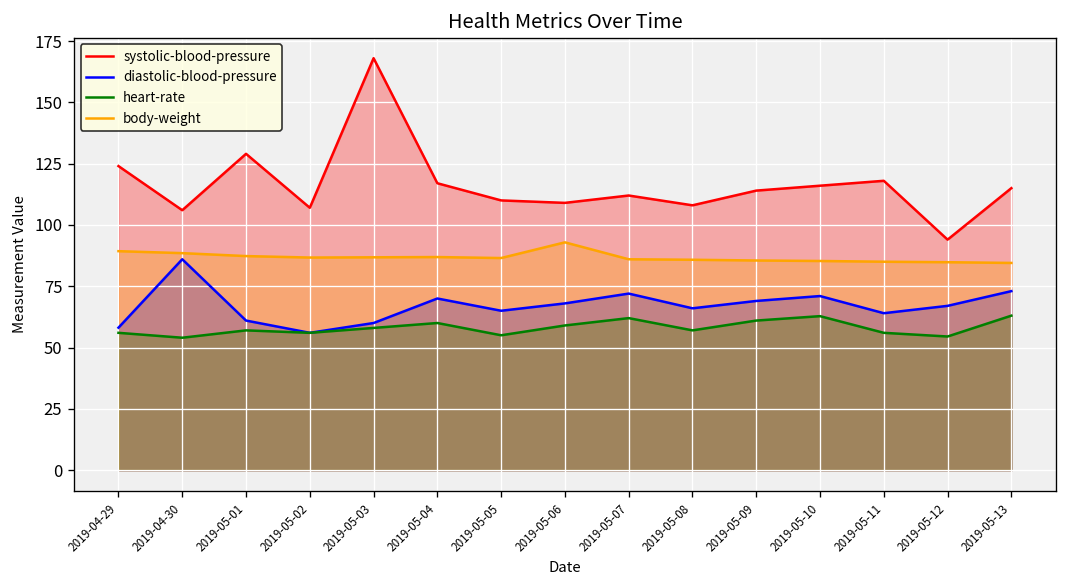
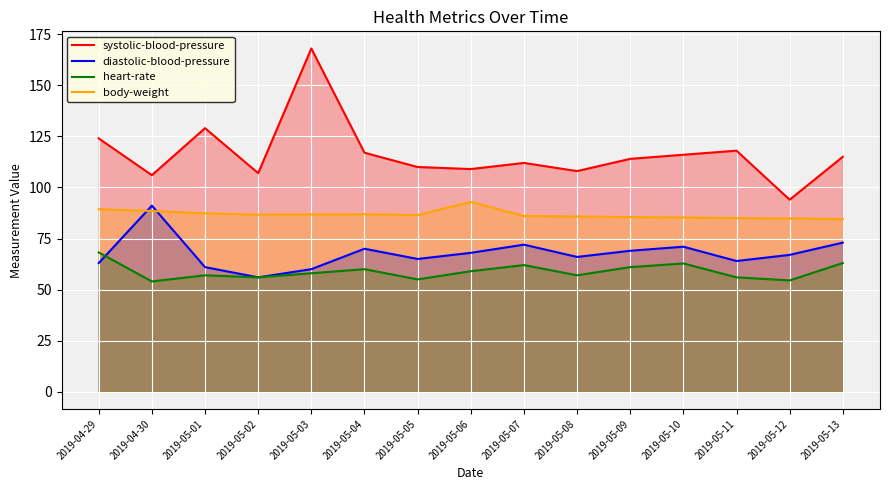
diastolic-blood-pressure, 2019-04-29: 58 -> 63
heart-rate, 2019-04-29: 56 -> 68
diastolic-blood-pressure, 2019-04-30: 86 -> 91
